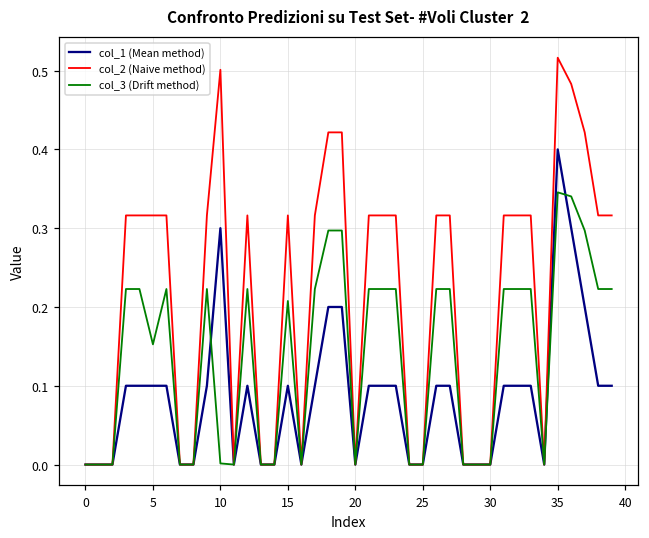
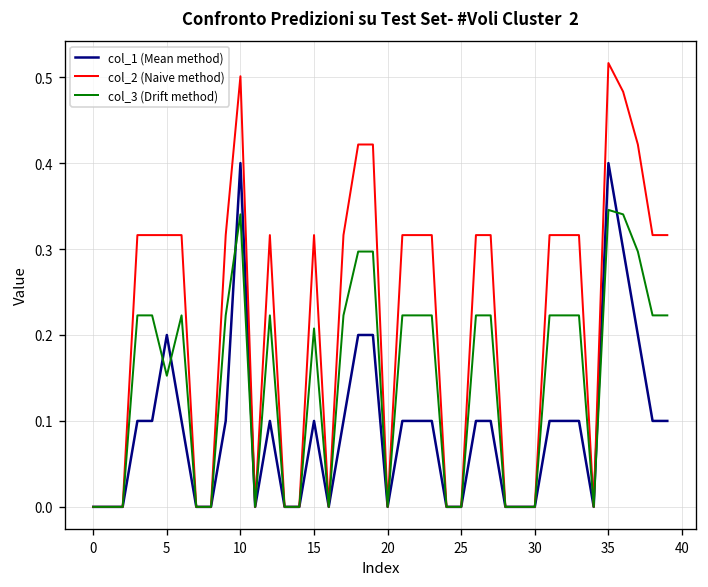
col_1 (Mean method), 5: 0.1 -> 0.2
col_1 (Mean method), 10: 0.3 -> 0.4
col_3 (Drift method), 10: 0.00 -> 0.34
